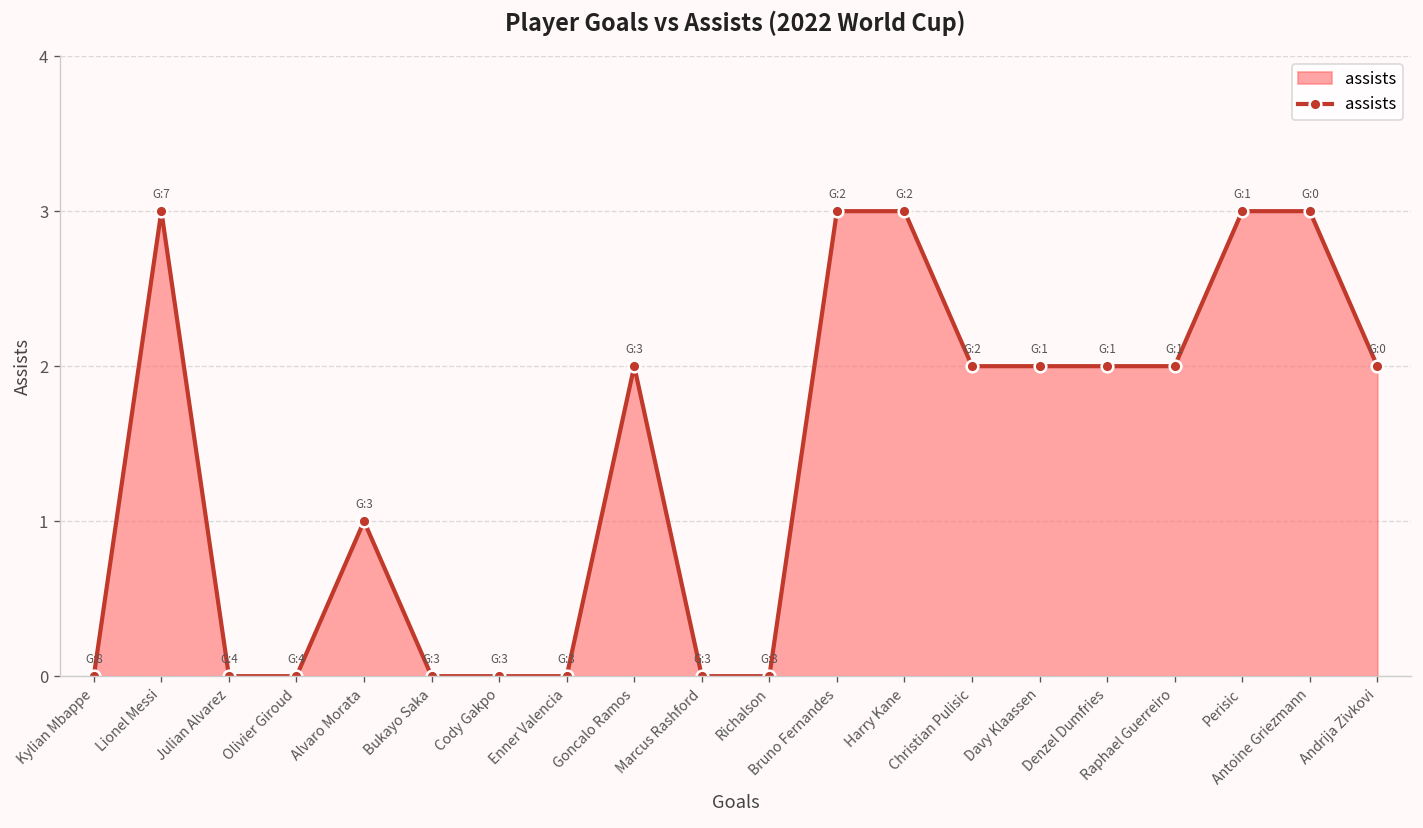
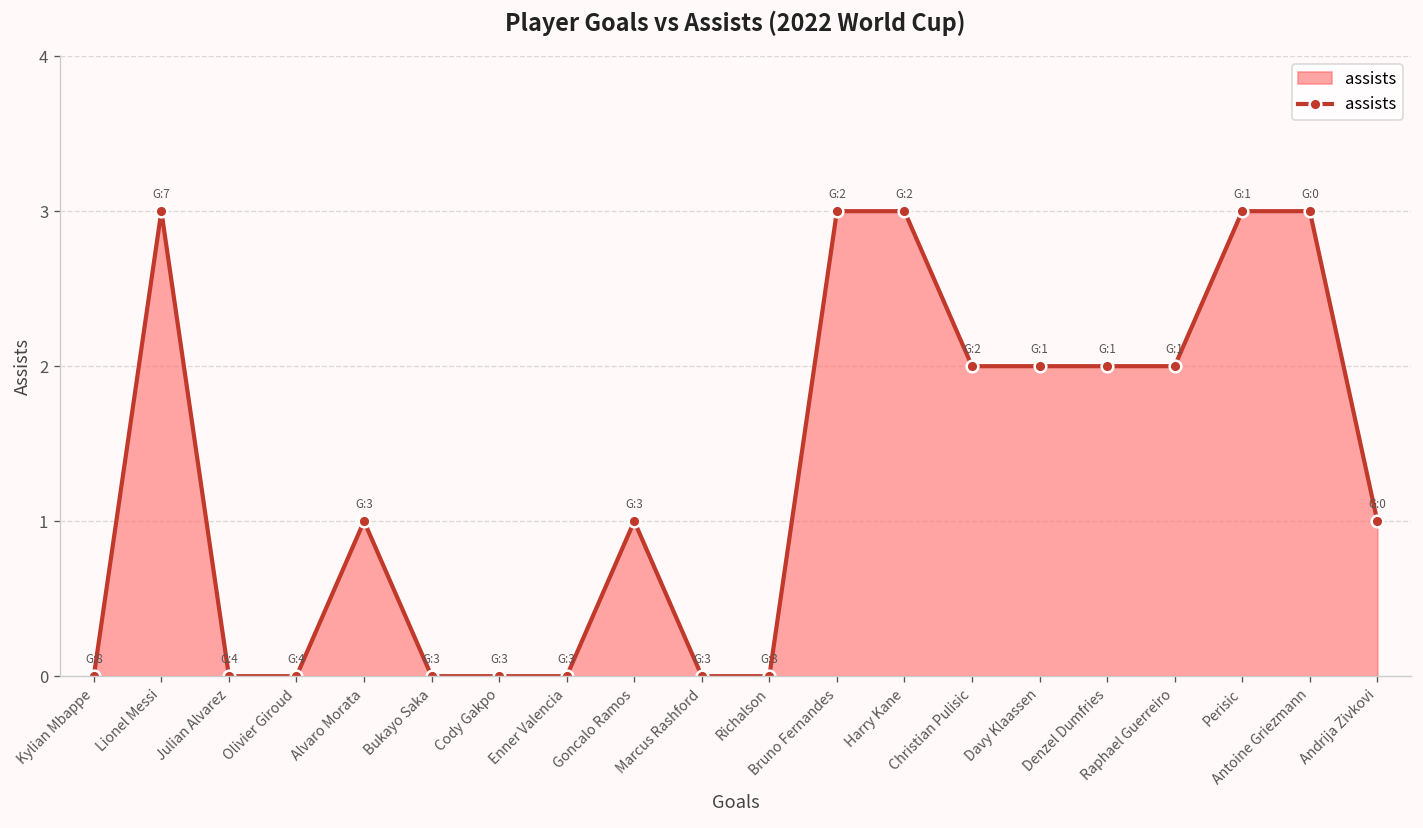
Goncalo Ramos: 2 -> 1
Andrija Zivkovi: 2 -> 1
